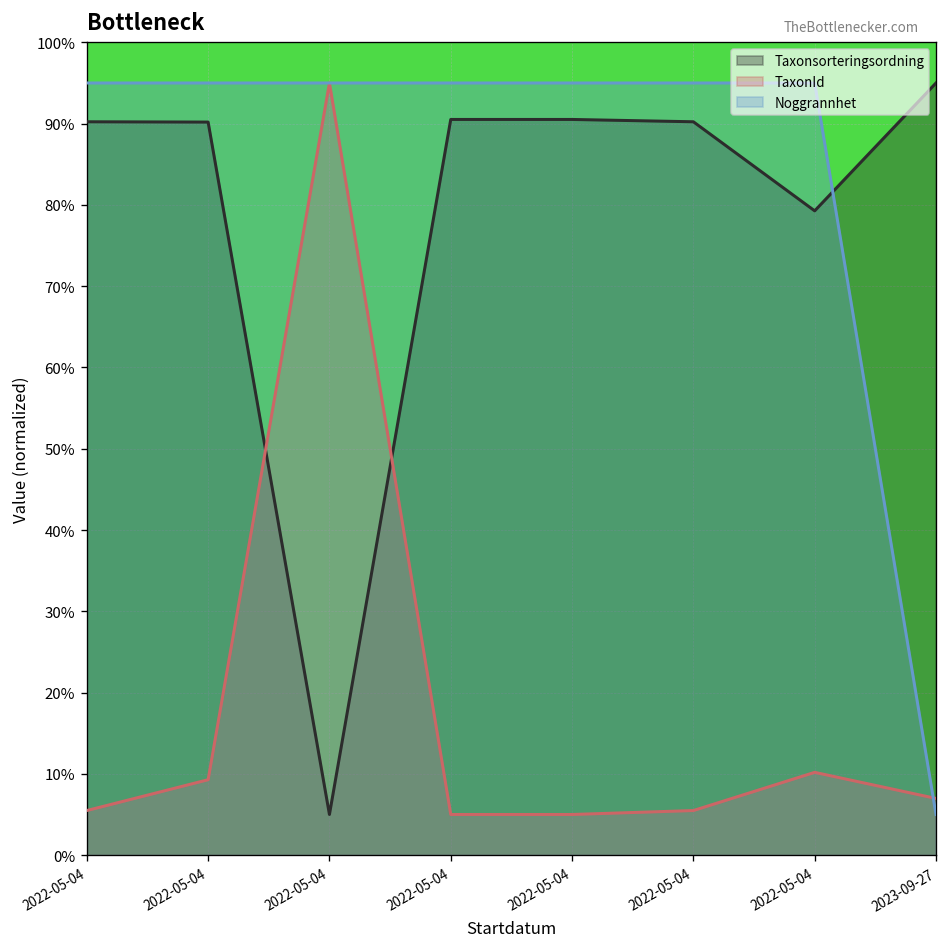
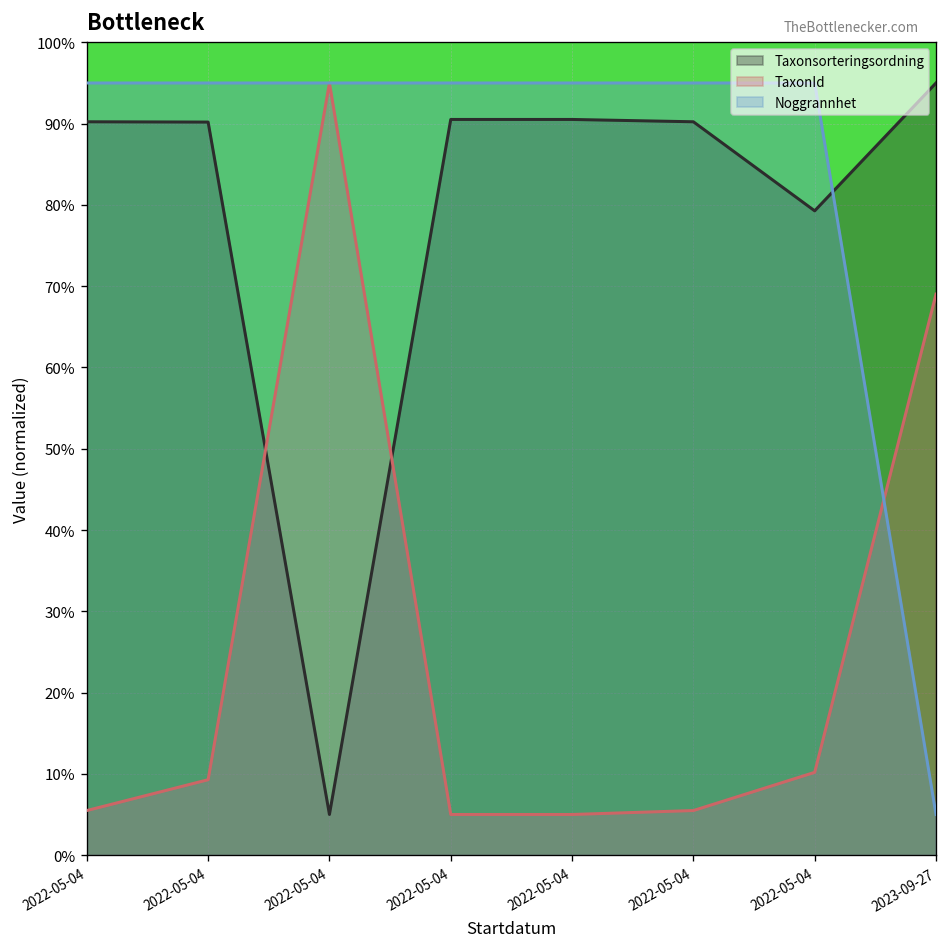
TaxonId, 2023-09-27: 7% -> 69%
